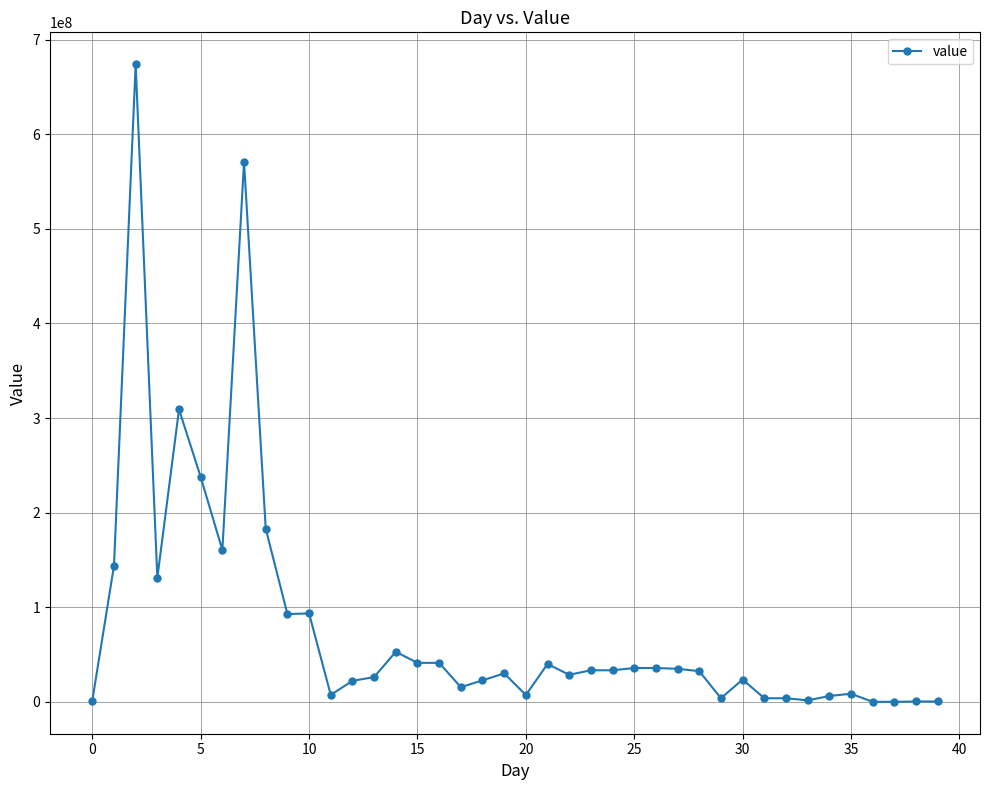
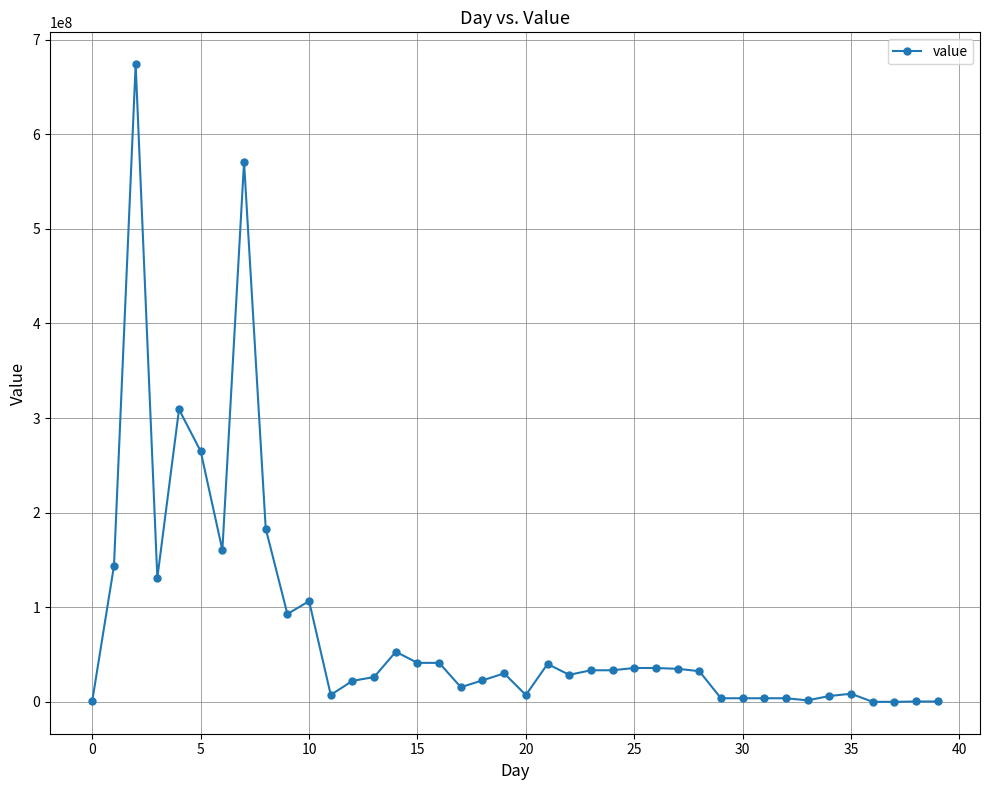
5: 240000000 -> 260000000
10: 90000000 -> 110000000
30: 20000000 -> 0
